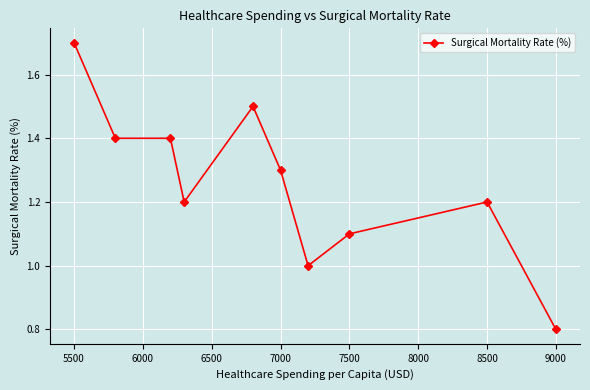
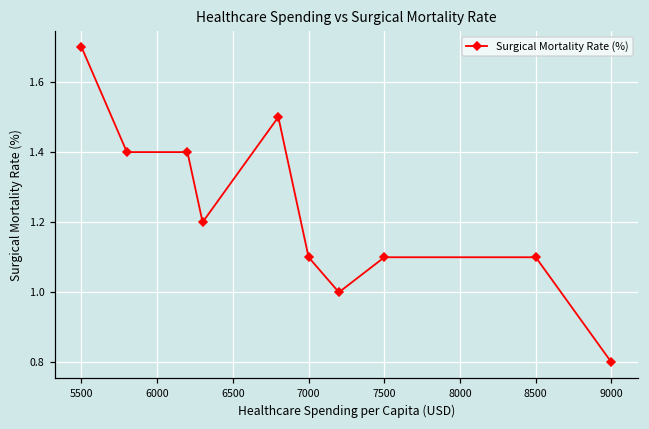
7000: 1.3 -> 1.1
8500: 1.2 -> 1.1
